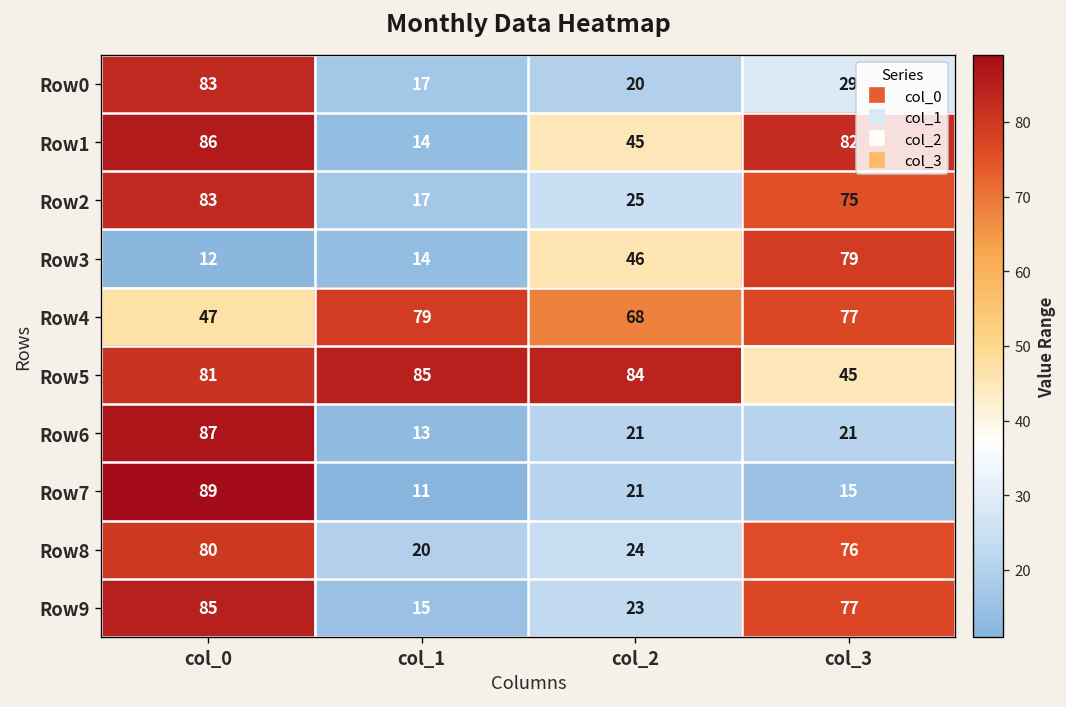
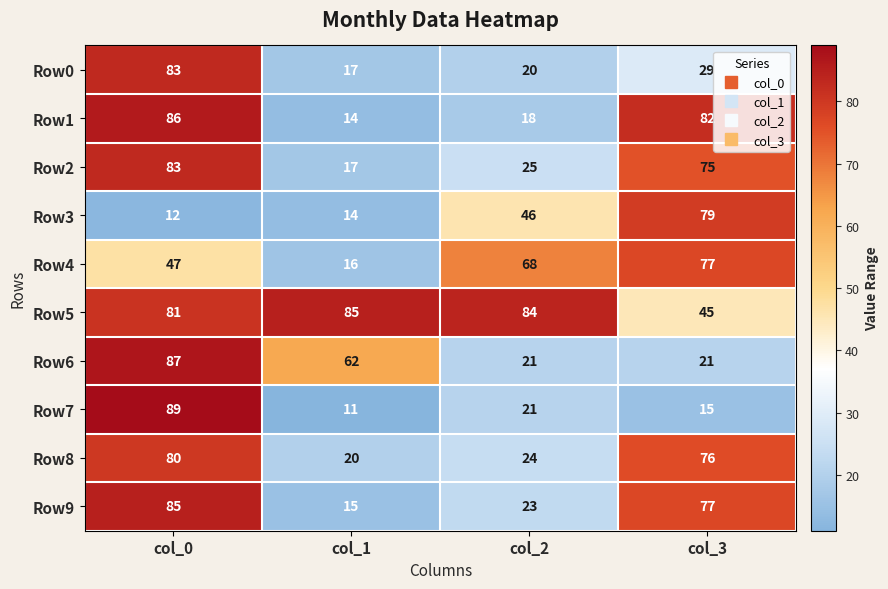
Row1, col_2: 45 -> 18
Row4, col_1: 79 -> 16
Row6, col_1: 13 -> 62
